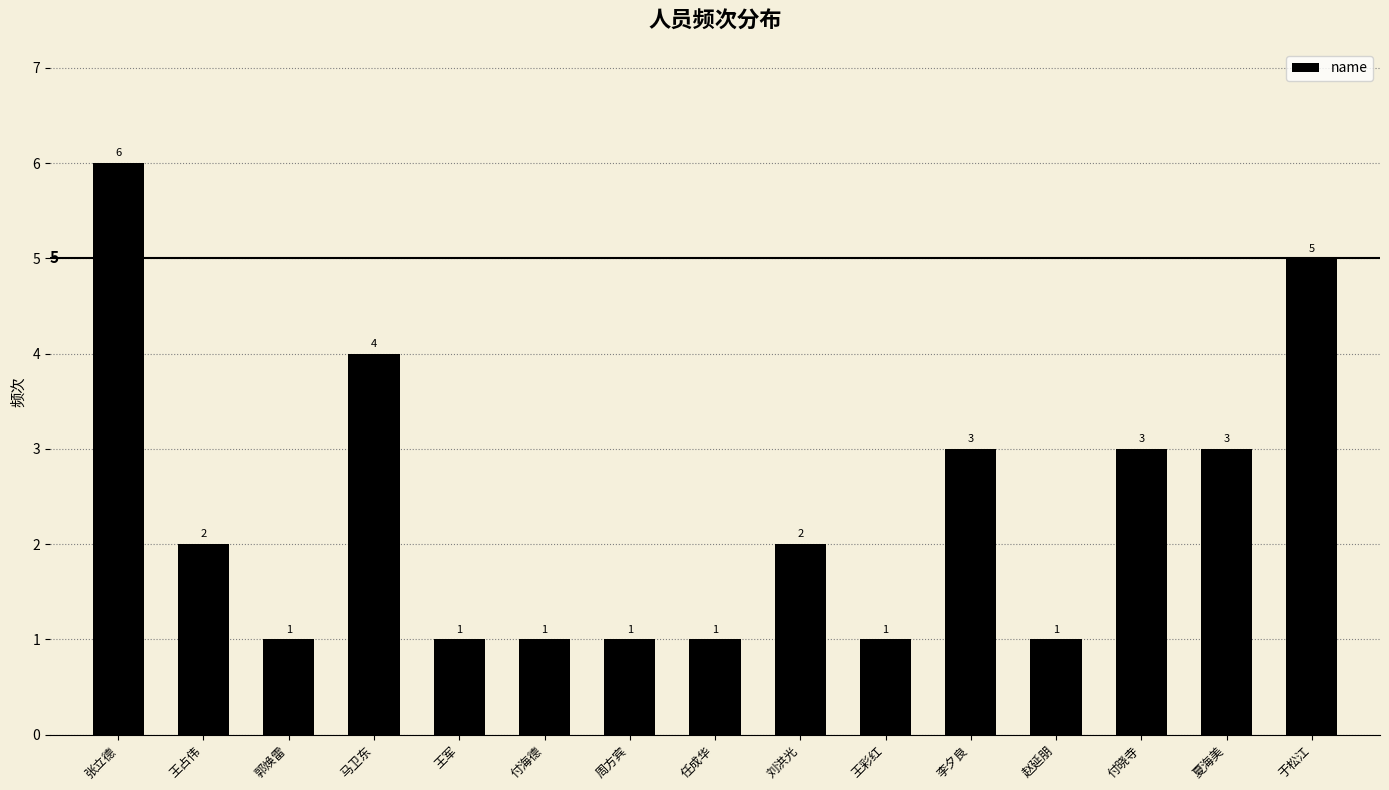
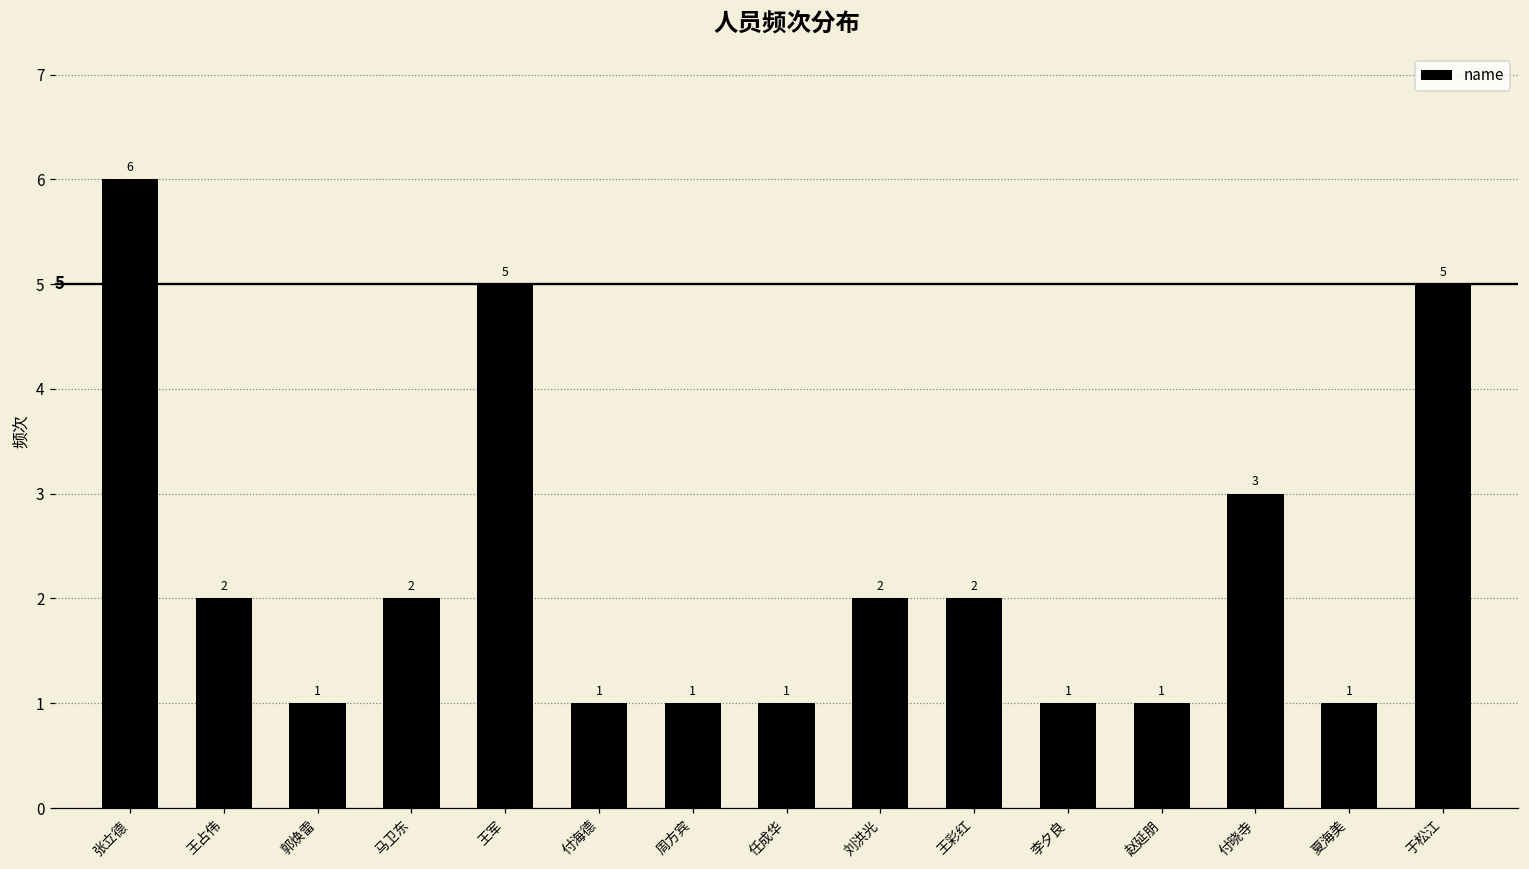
马卫东: 4 -> 2
王军: 1 -> 5
王彩红: 1 -> 2
李夕良: 3 -> 1
夏海美: 3 -> 1
